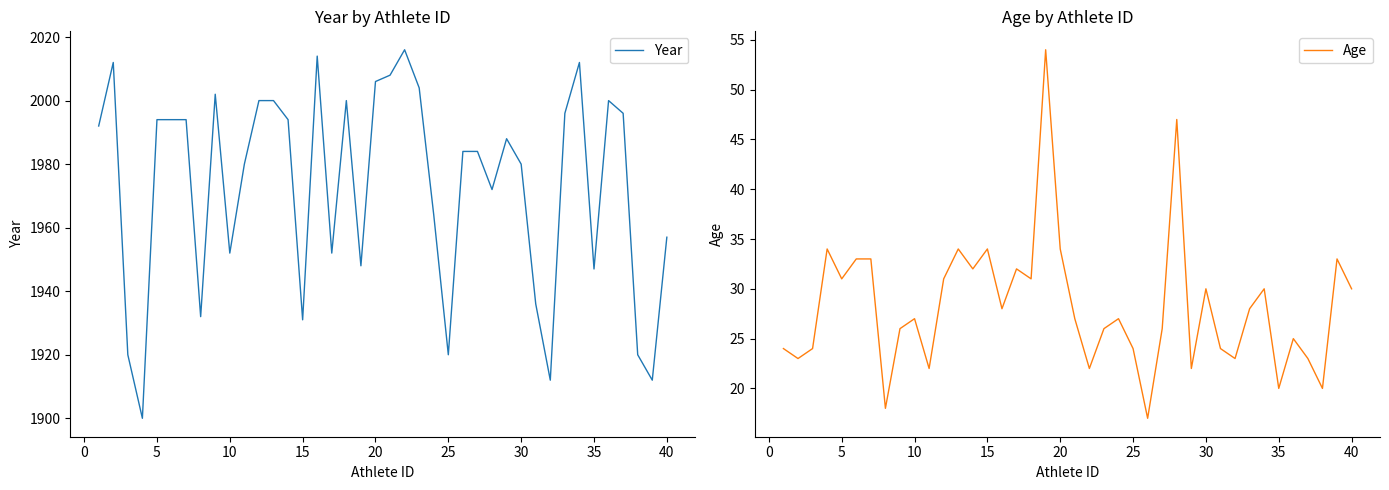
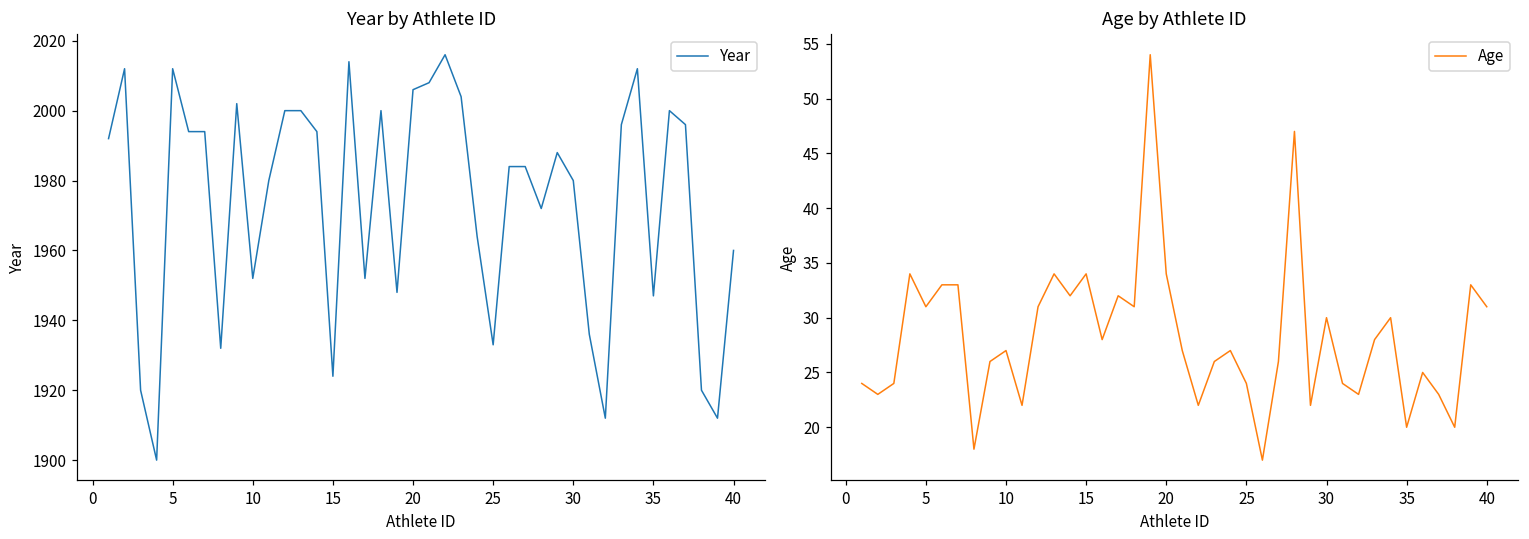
Year by Athlete ID, 5: 1994 -> 2012
Year by Athlete ID, 15: 1931 -> 1924
Year by Athlete ID, 25: 1920 -> 1933
Year by Athlete ID, 40: 1957 -> 1960
Age by Athlete ID, 40: 30 -> 31
